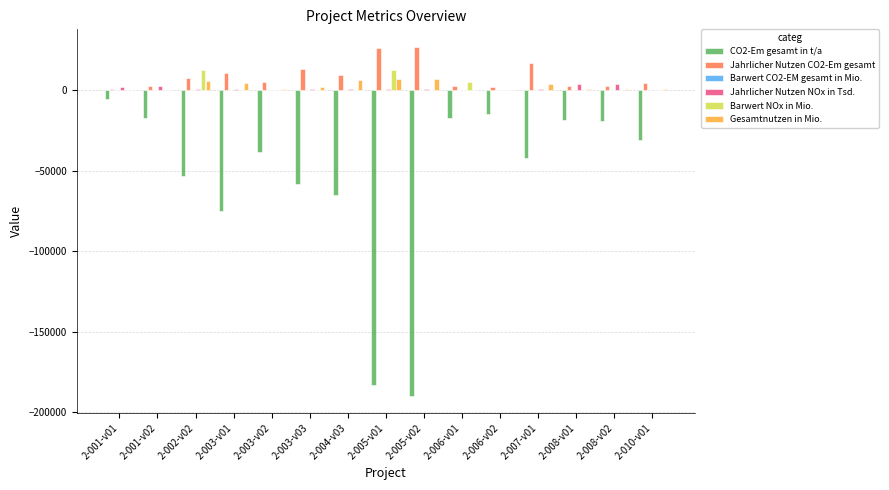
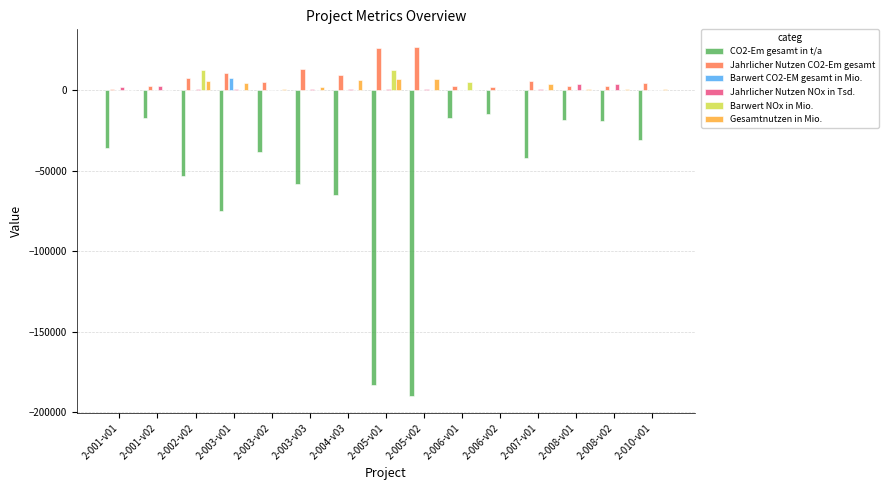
CO2-Em gesamt in t/a, 2-001-v01: -5000 -> -36000
Barwert CO2-EM gesamt in Mio., 2-003-v01: 0 -> 8000
Jahrlicher Nutzen CO2-Em gesamt, 2-007-v01: 17000 -> 6000
